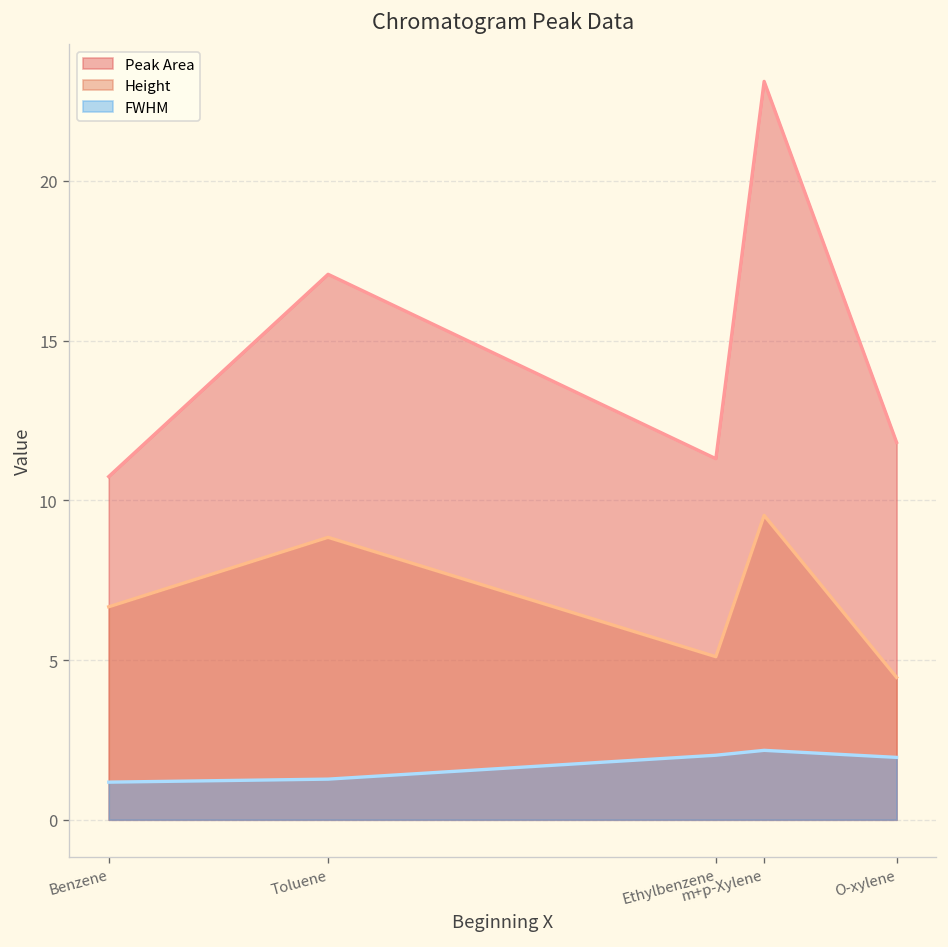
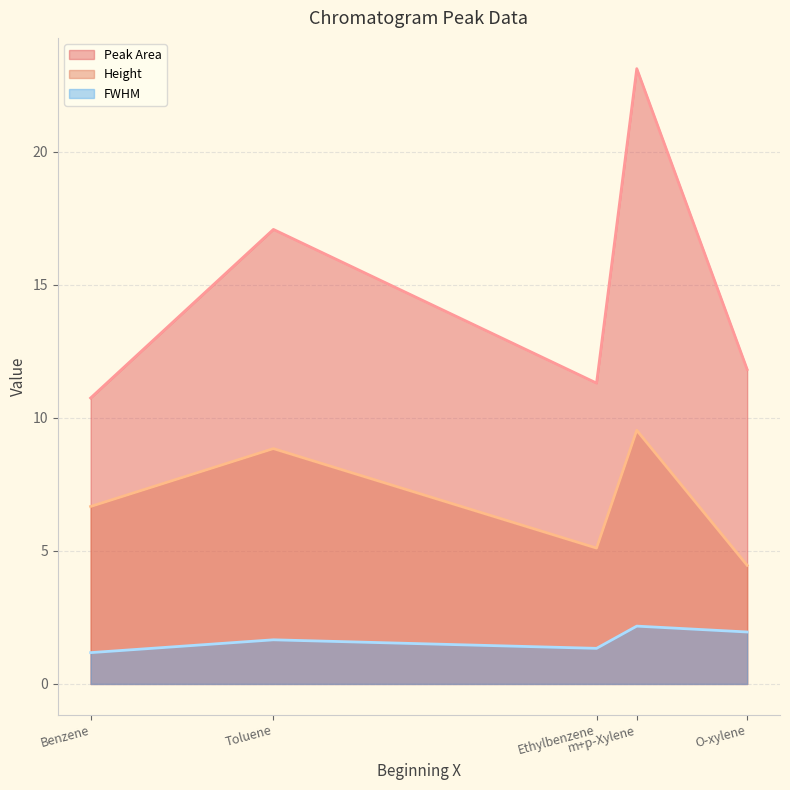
FWHM, Toluene: 1.3 -> 1.7
FWHM, Ethylbenzene: 2.0 -> 1.3
